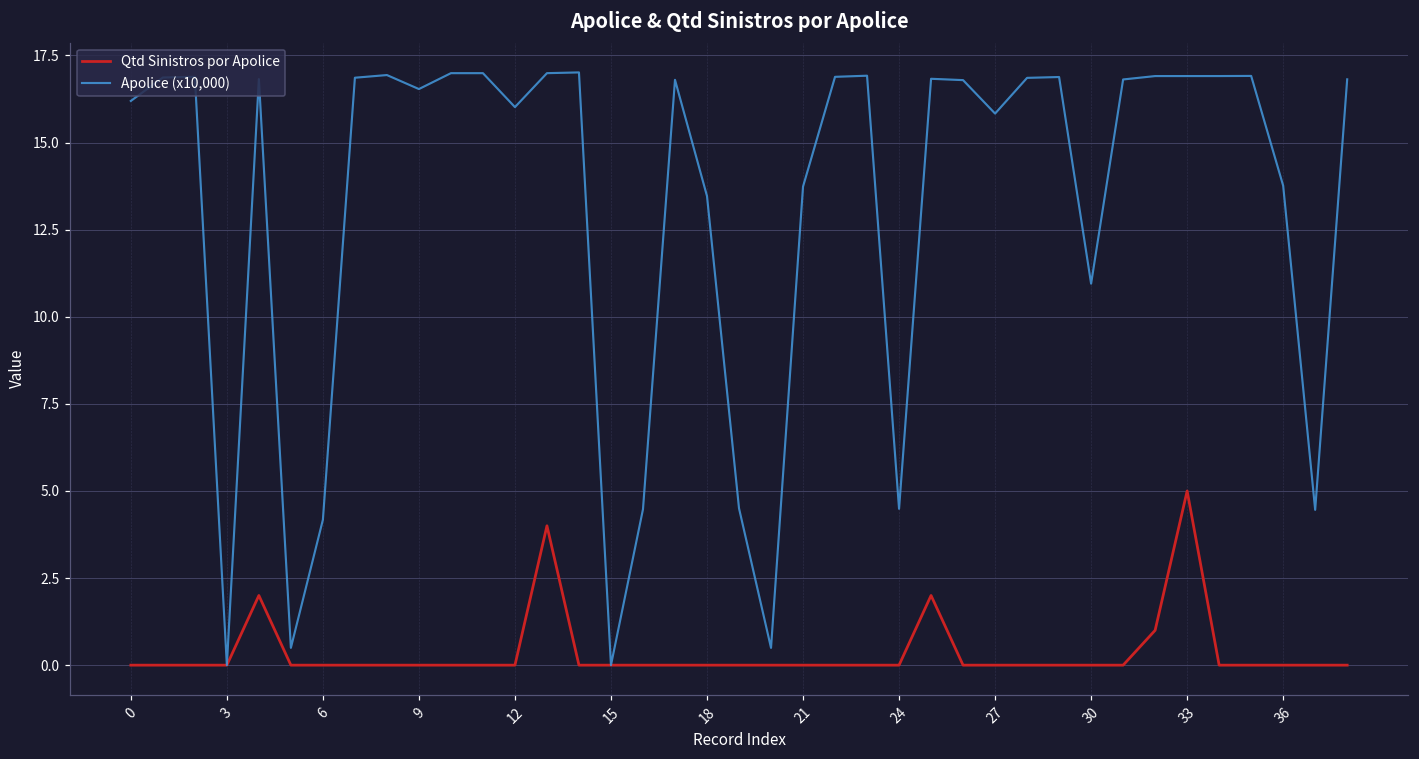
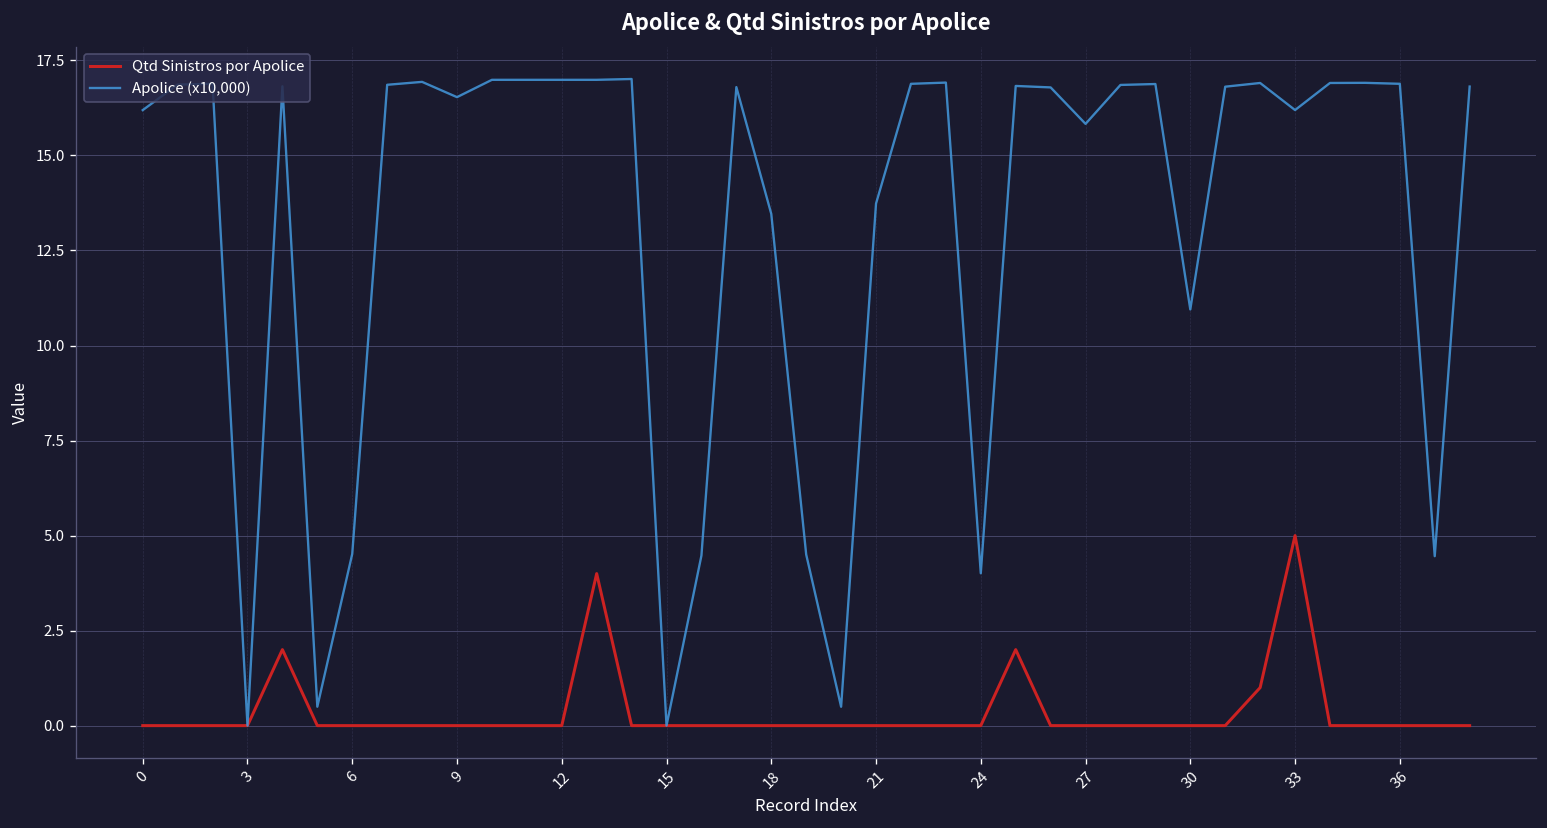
Apolice (x10,000), 6: 4.2 -> 4.5
Apolice (x10,000), 12: 16.0 -> 17.0
Apolice (x10,000), 24: 4.5 -> 4.0
Apolice (x10,000), 33: 16.9 -> 16.2
Apolice (x10,000), 36: 13.8 -> 16.9
